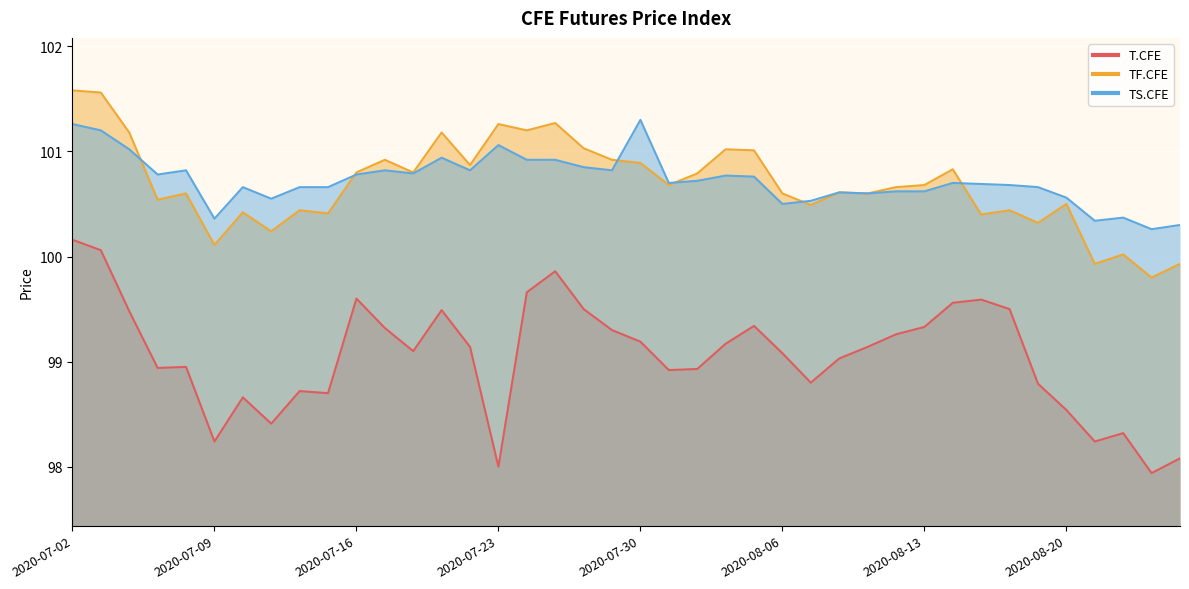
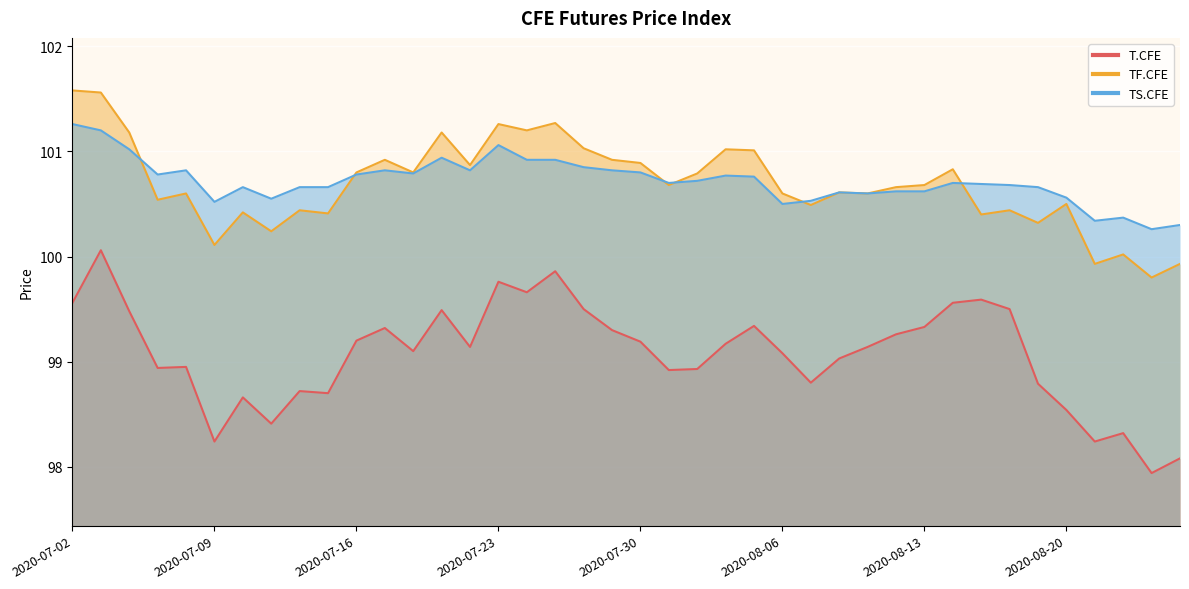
T.CFE, 2020-07-02: 100.16 -> 99.56
TS.CFE, 2020-07-09: 100.36 -> 100.52
T.CFE, 2020-07-16: 99.6 -> 99.2
T.CFE, 2020-07-23: 98.00 -> 99.76
TS.CFE, 2020-07-30: 101.3 -> 100.8
